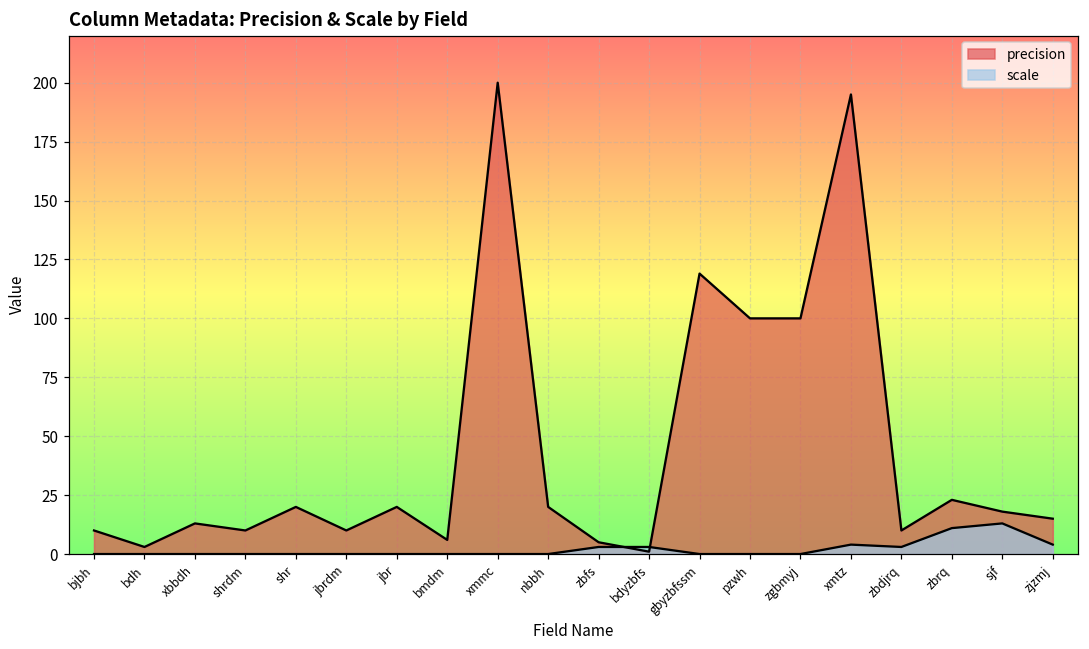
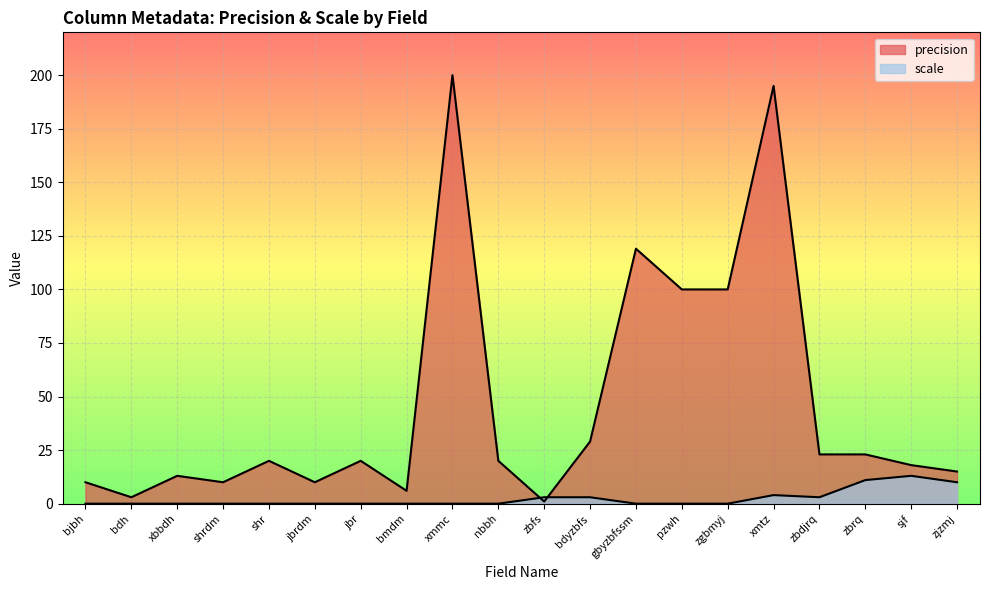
precision, zbfs: 5 -> 1
precision, bdyzbfs: 1 -> 29
precision, zbdjrq: 10 -> 23
scale, zjzmj: 4 -> 10
